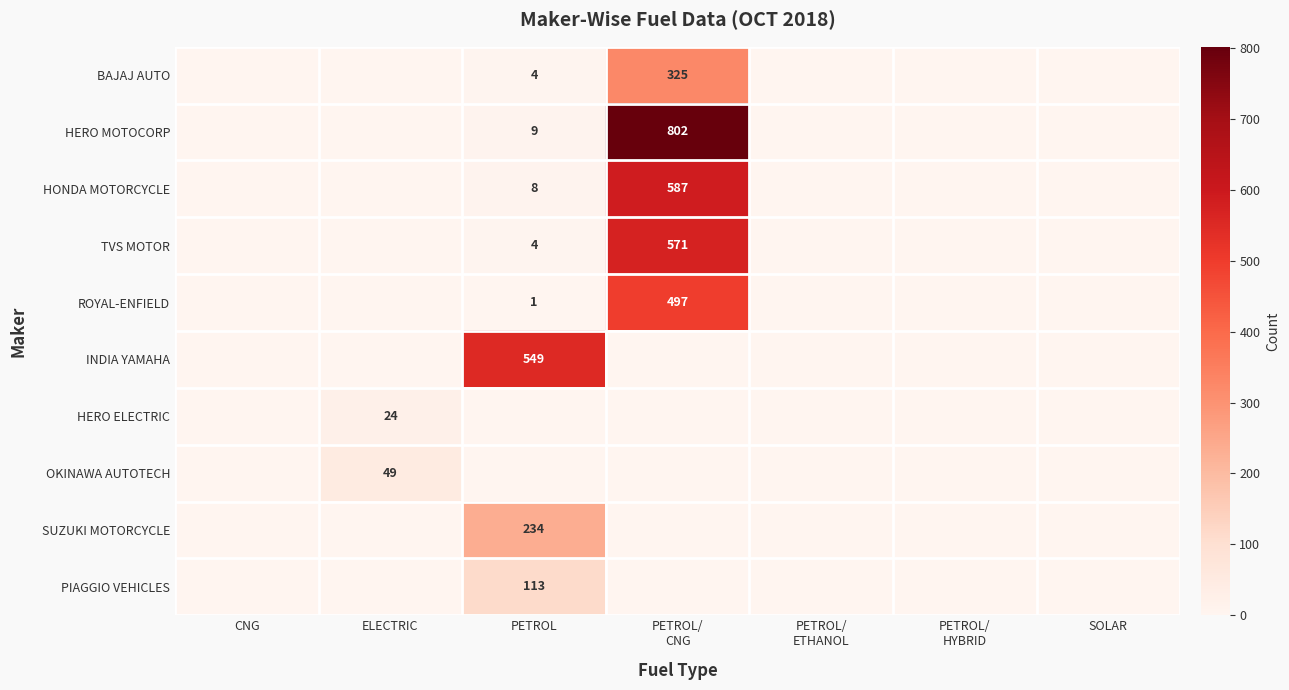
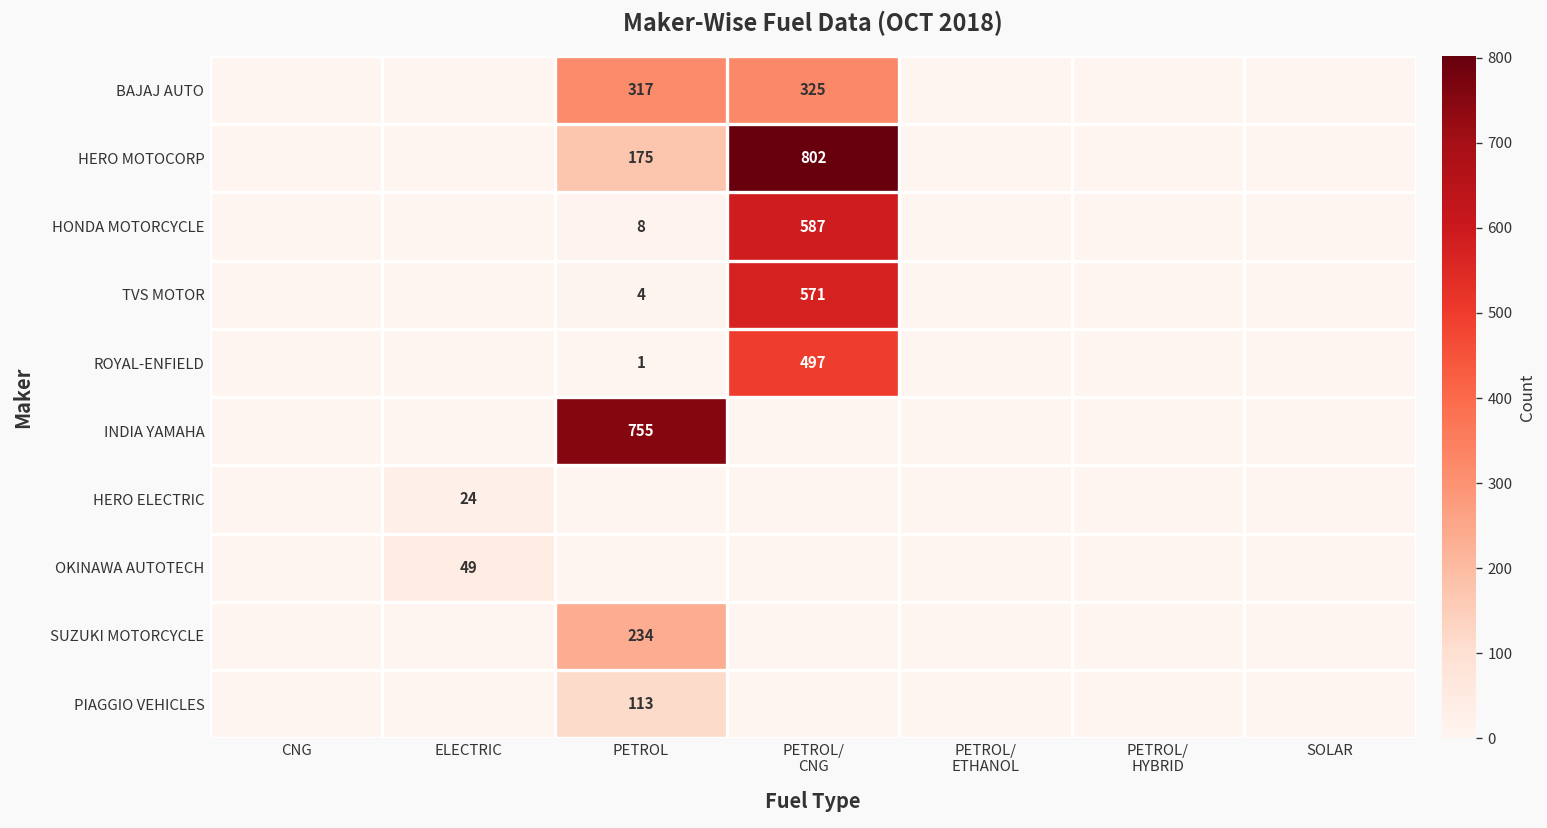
BAJAJ AUTO, PETROL: 4 -> 317
HERO MOTOCORP, PETROL: 9 -> 175
INDIA YAMAHA, PETROL: 549 -> 755
